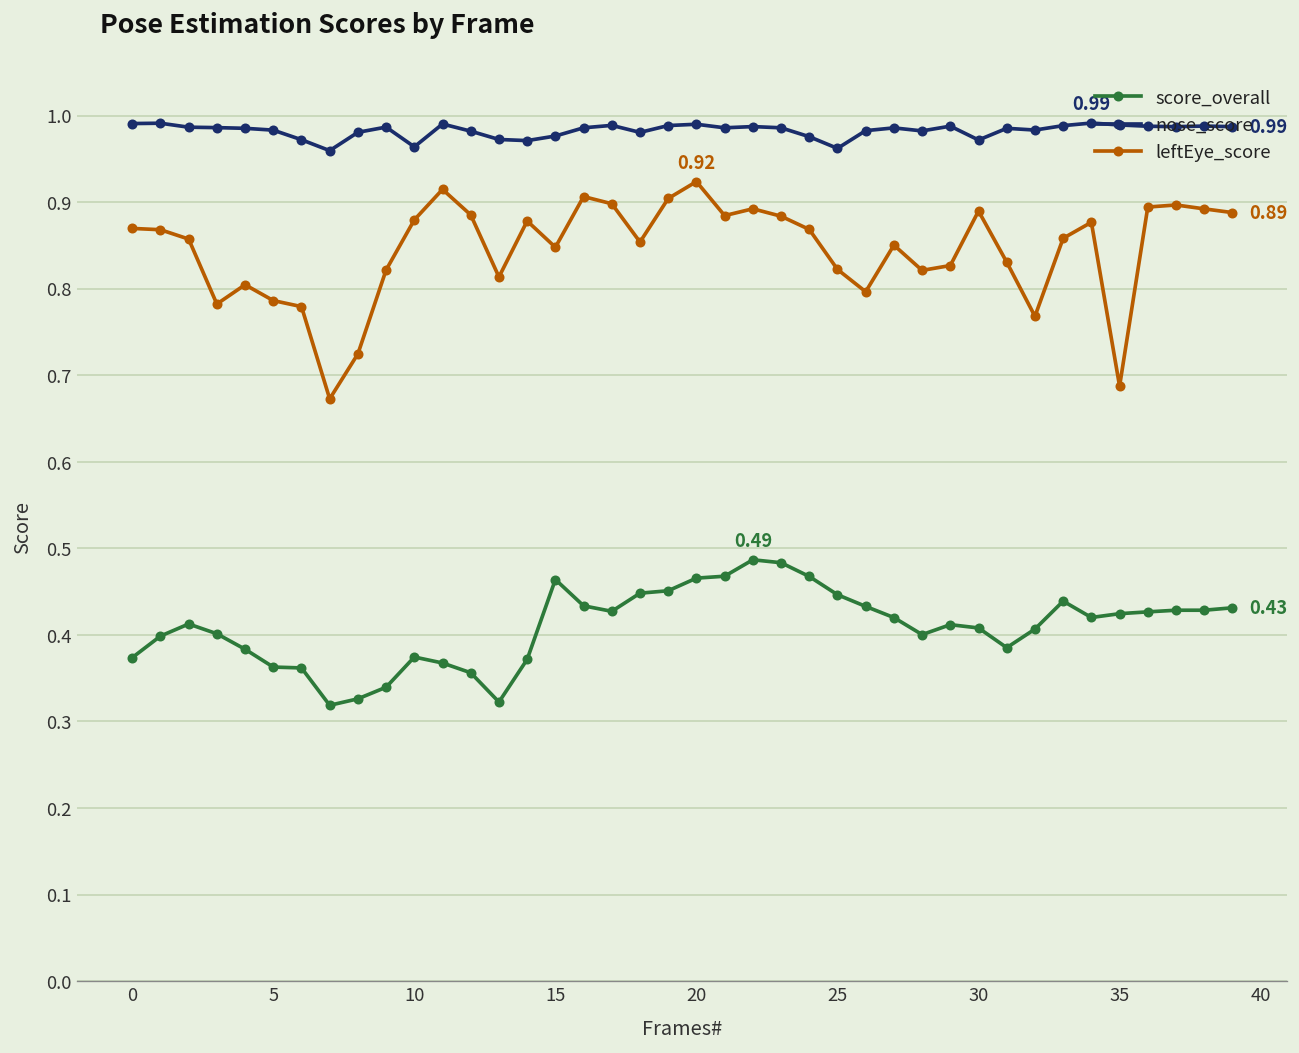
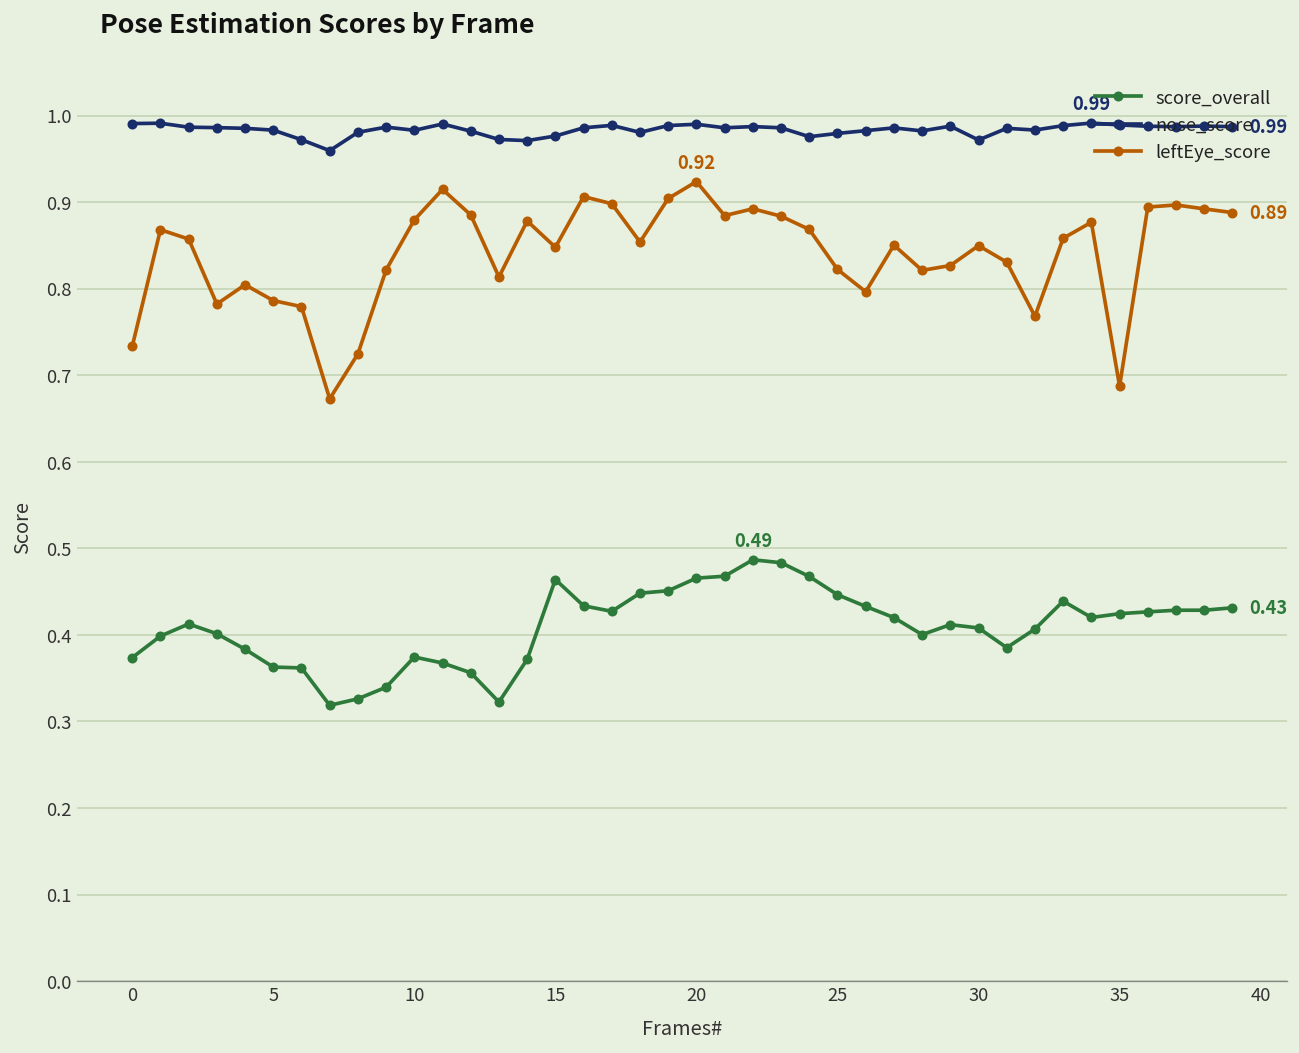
leftEye_score, 0: 0.87 -> 0.73
nose_score, 10: 0.96 -> 0.98
nose_score, 25: 0.96 -> 0.98
leftEye_score, 30: 0.89 -> 0.85
